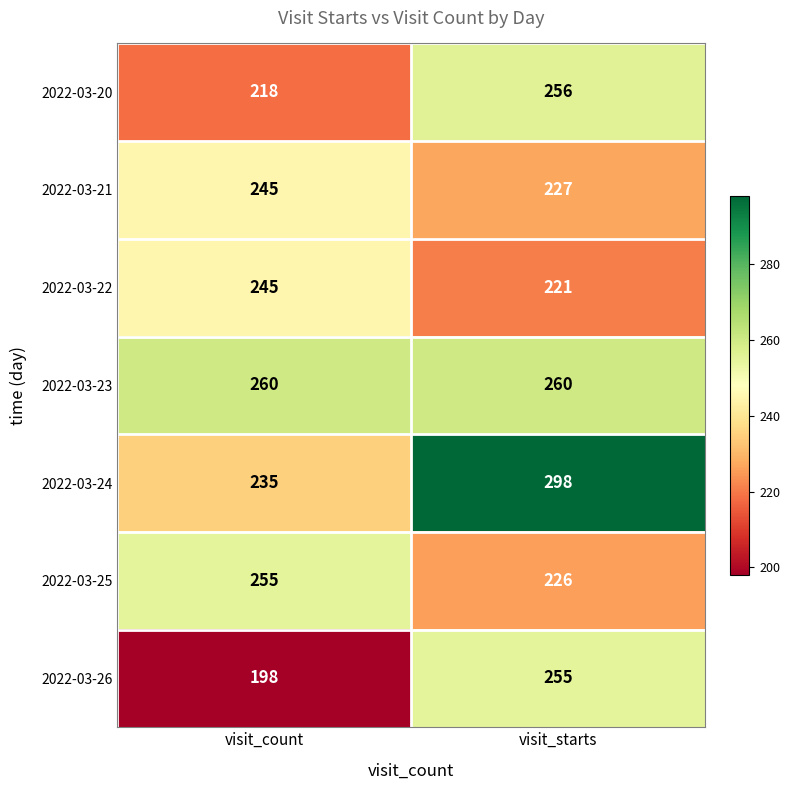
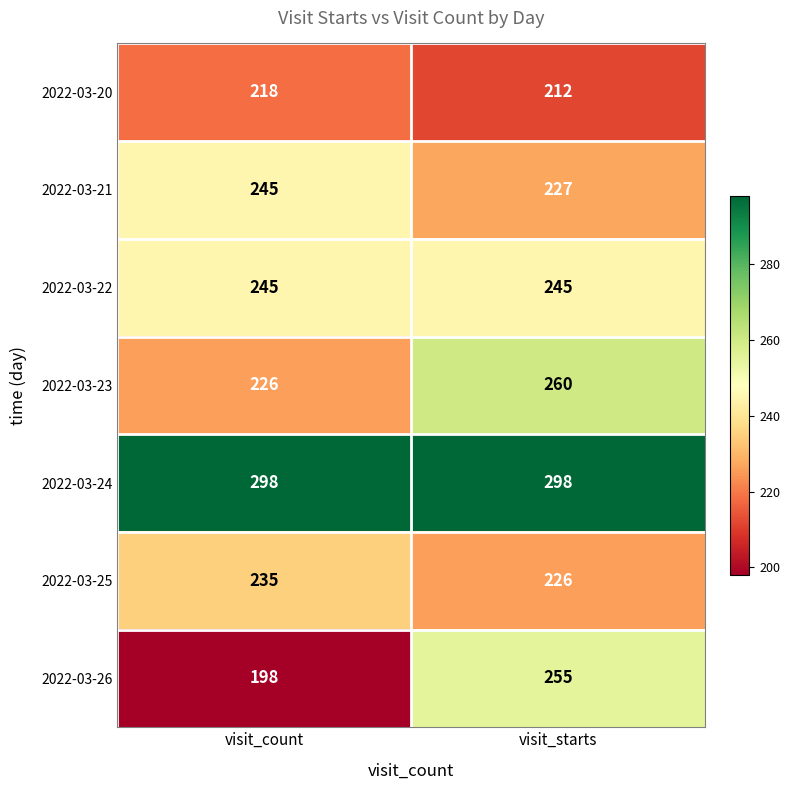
2022-03-20, visit_starts: 256 -> 212
2022-03-22, visit_starts: 221 -> 245
2022-03-23, visit_count: 260 -> 226
2022-03-24, visit_count: 235 -> 298
2022-03-25, visit_count: 255 -> 235
